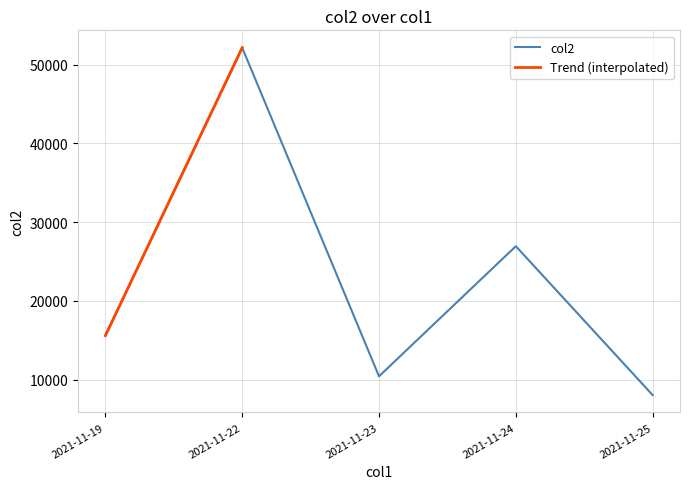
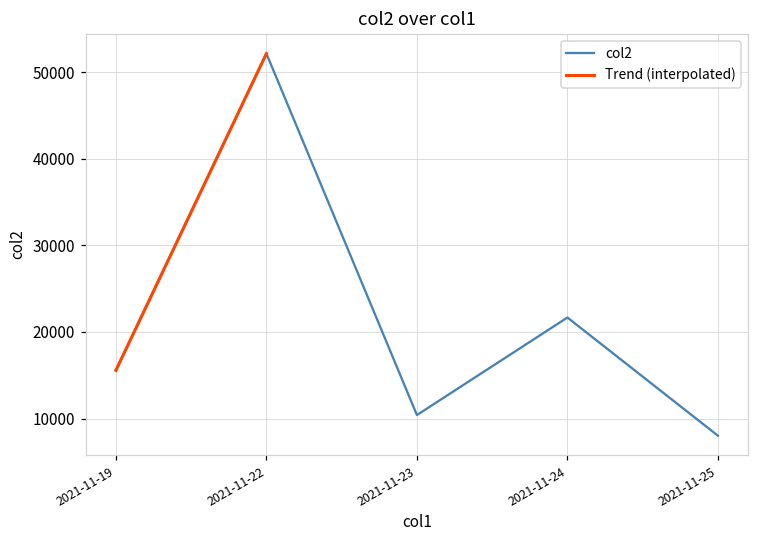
col2, 2021-11-24: 27000 -> 22000
